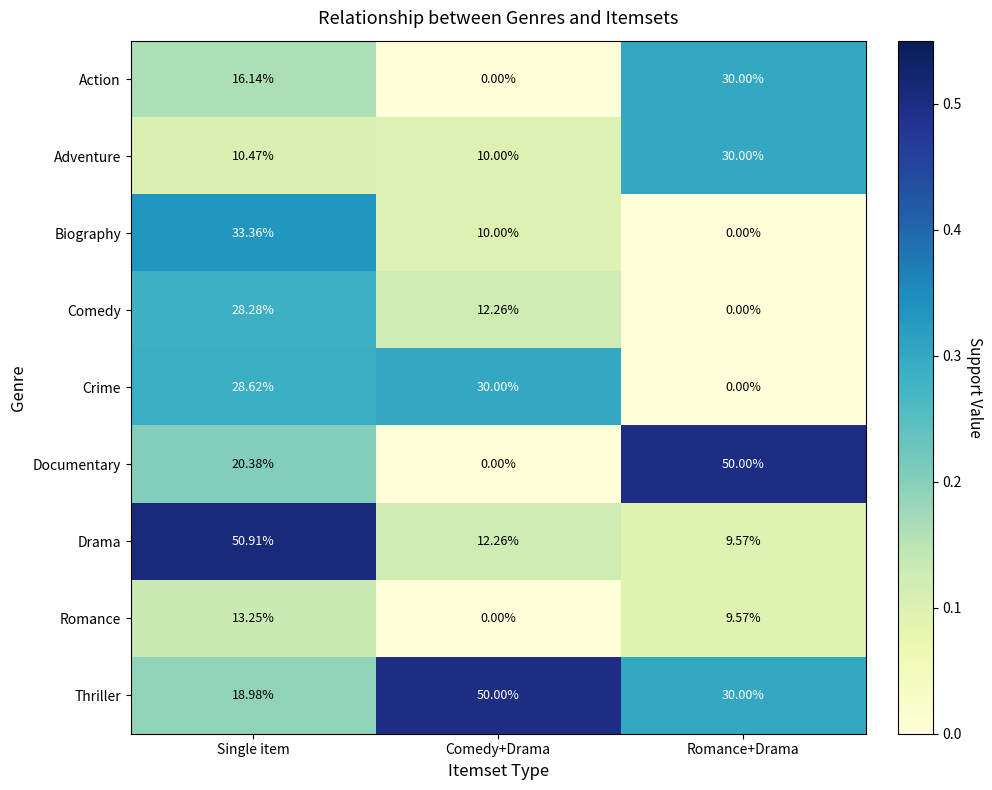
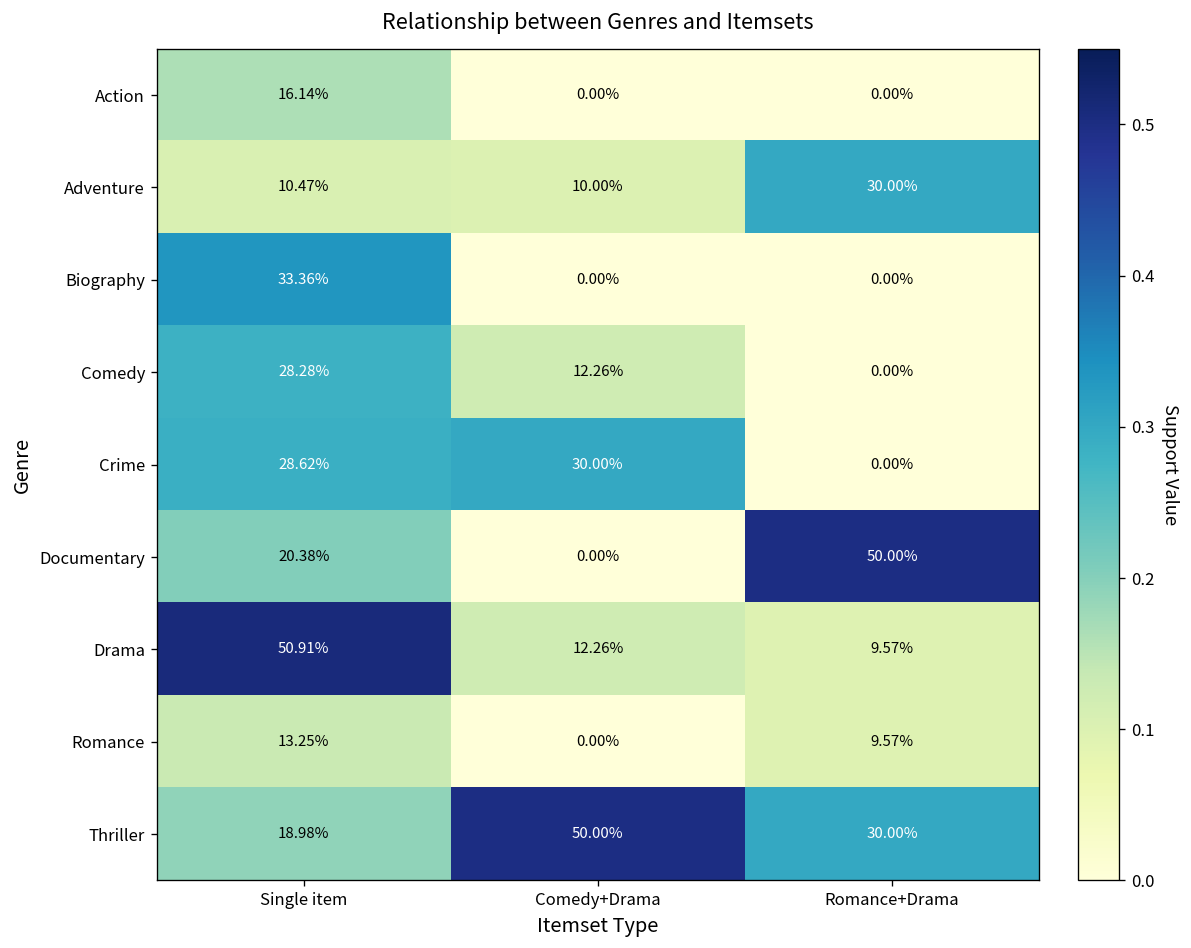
Action, Romance+Drama: 30.00% -> 0.00%
Biography, Comedy+Drama: 10.00% -> 0.00%
